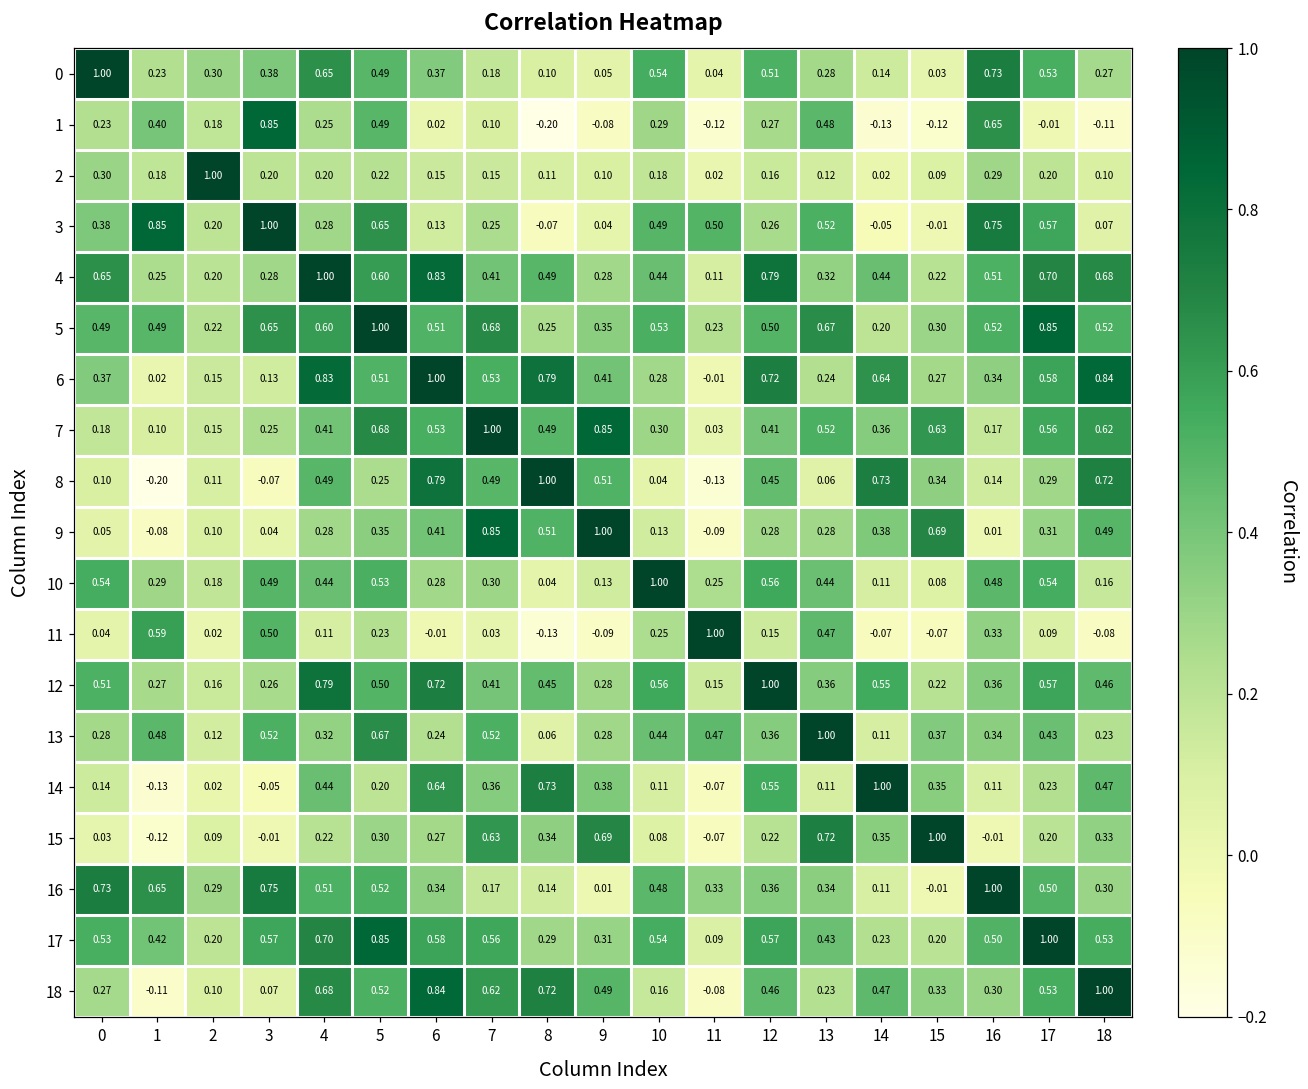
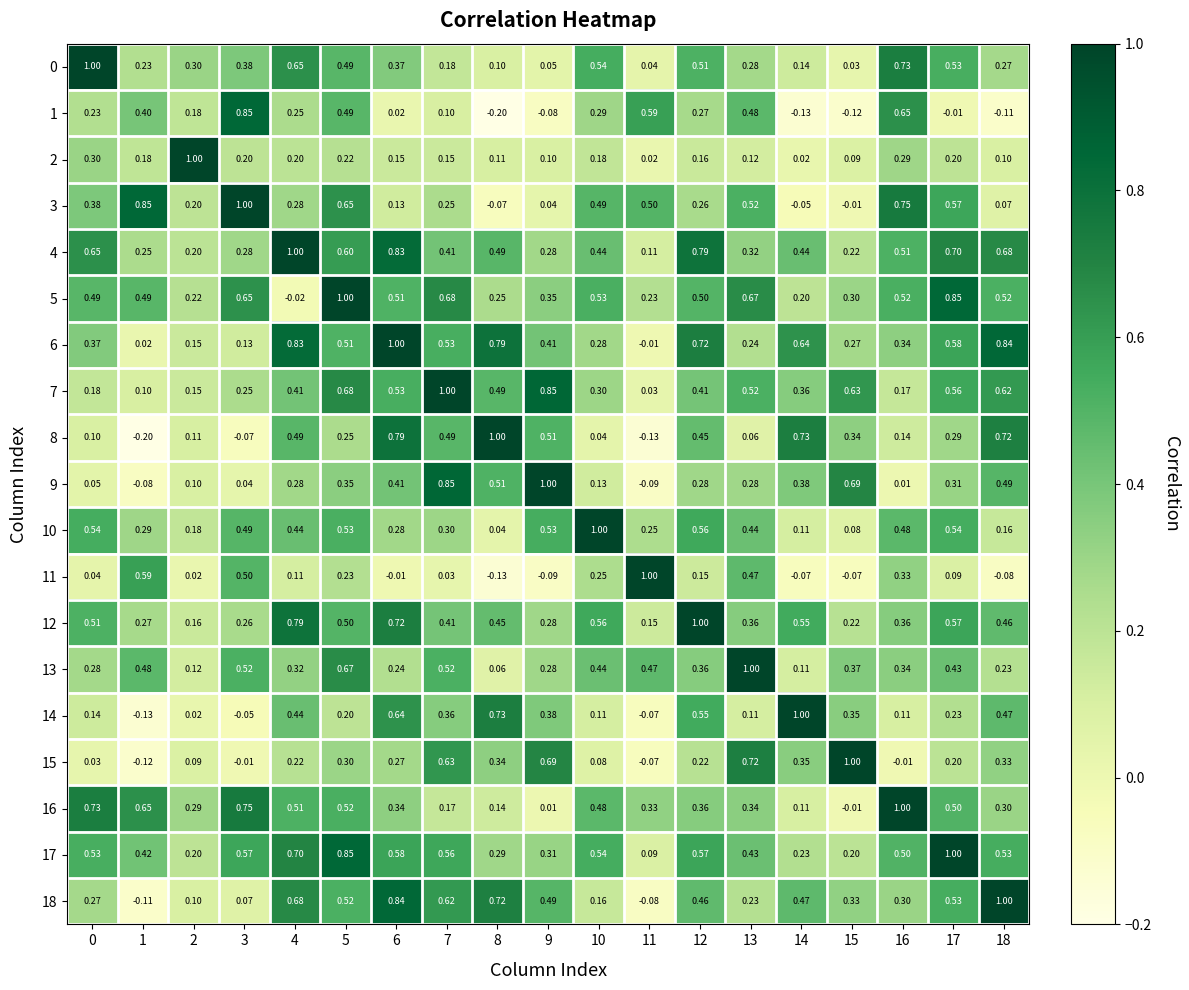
1, 11: -0.12 -> 0.59
5, 4: 0.60 -> -0.02
10, 9: 0.13 -> 0.53
